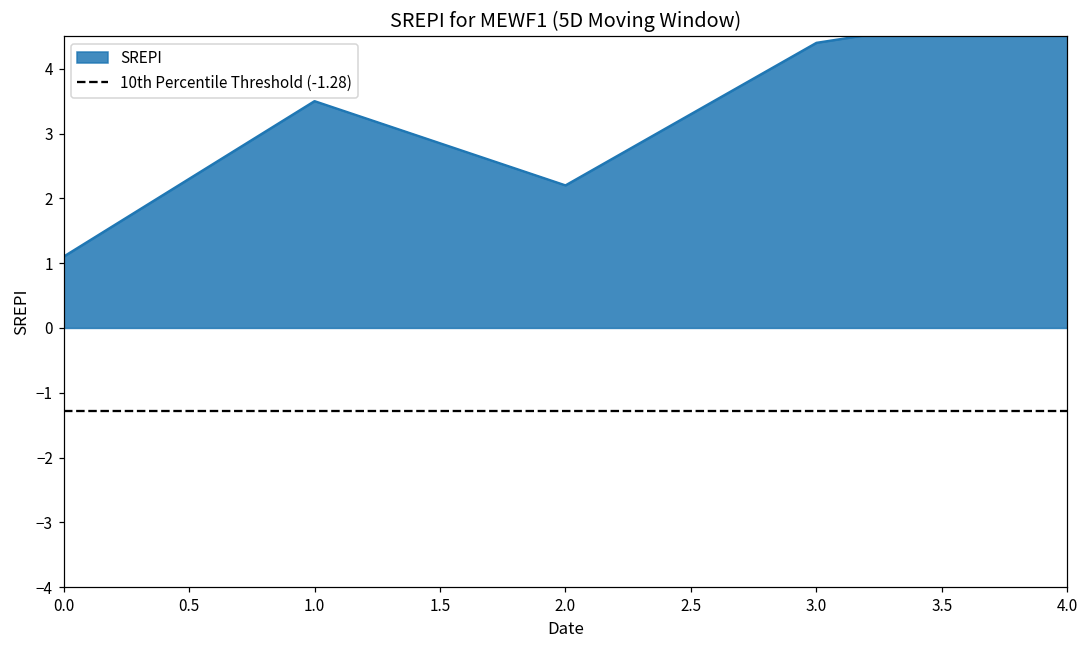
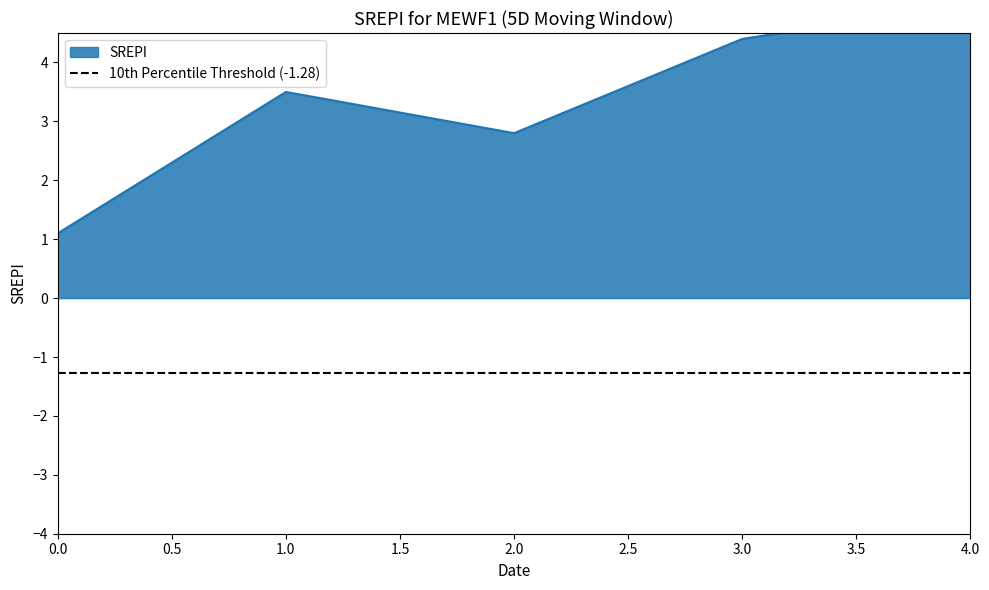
2.0: 2.2 -> 2.8
